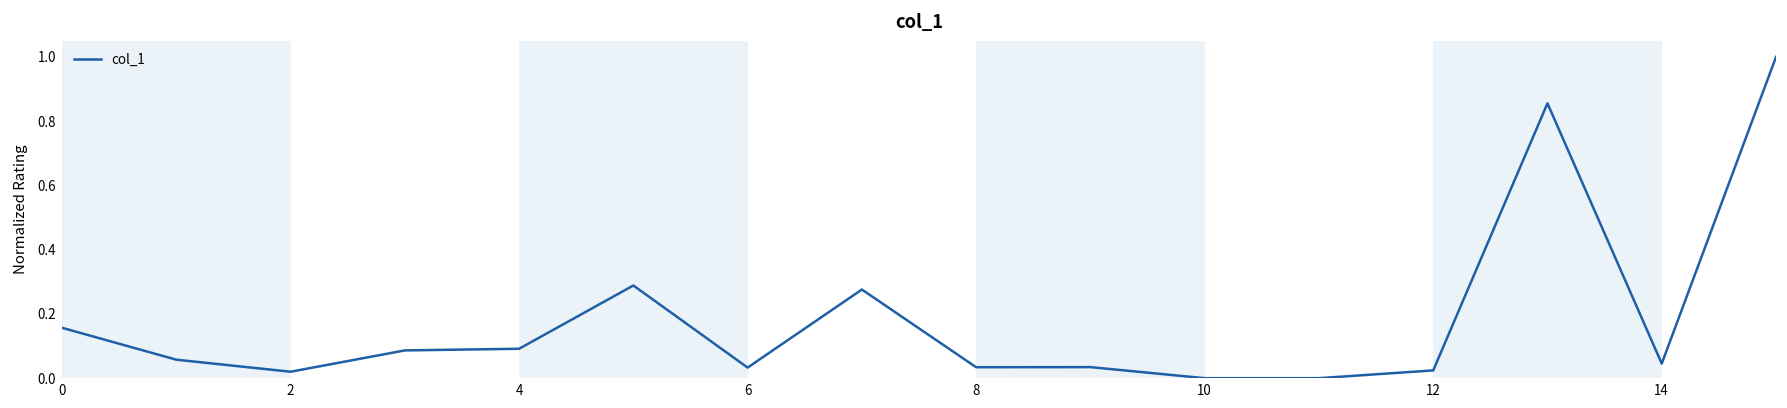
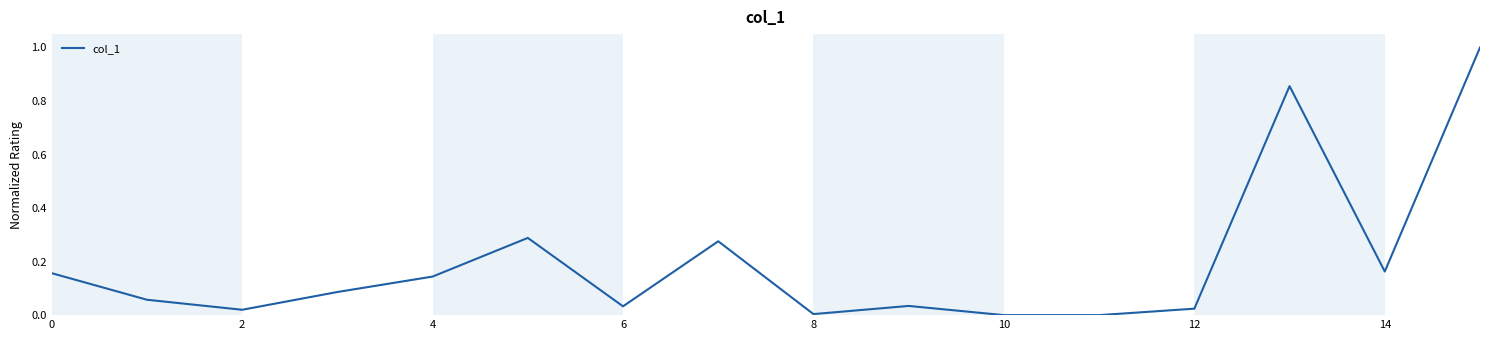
4: 0.09 -> 0.14
8: 0.03 -> 0.00
14: 0.05 -> 0.16
